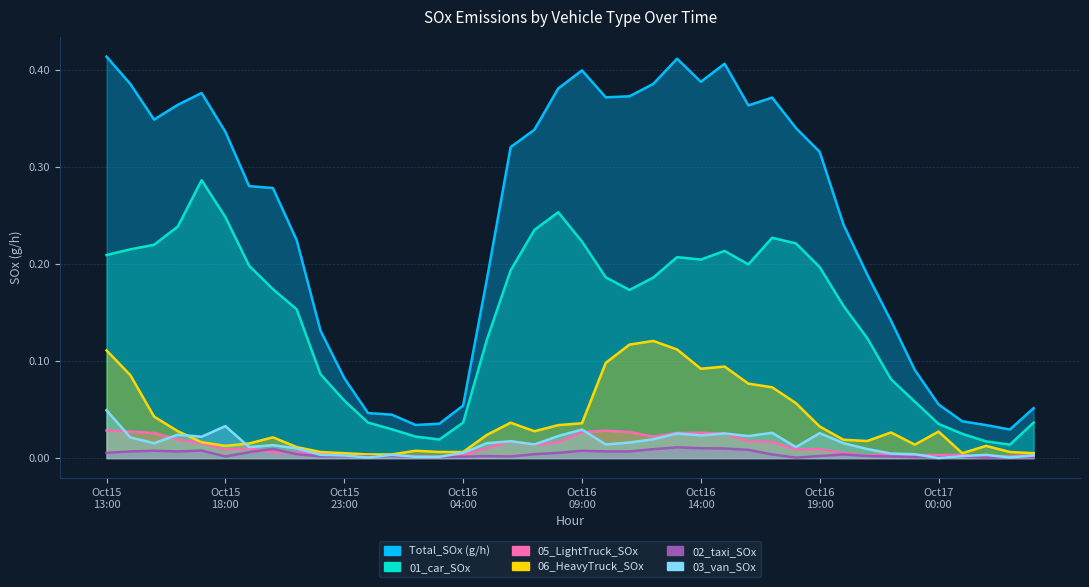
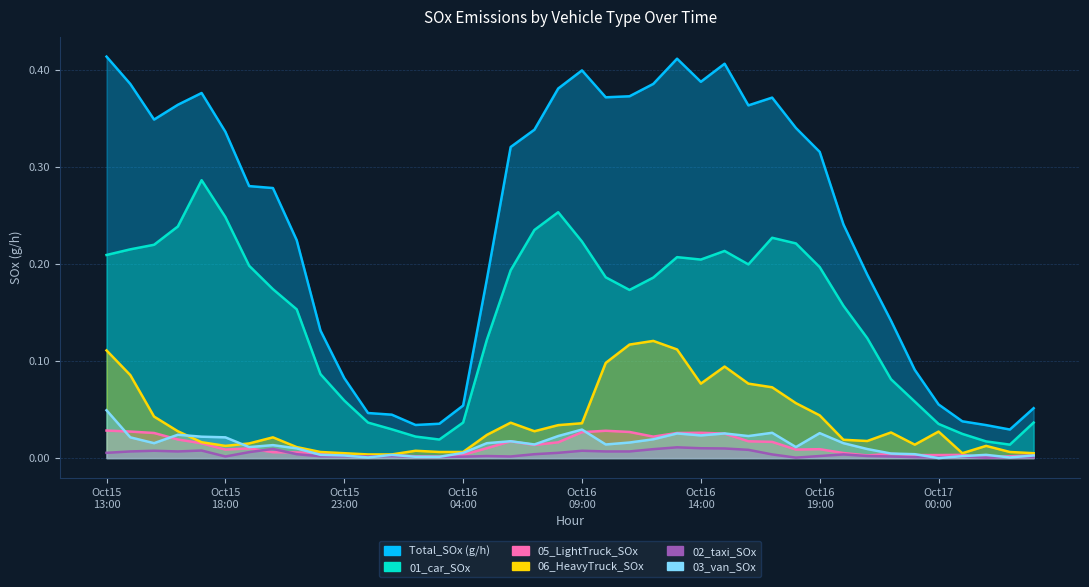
03_van_SOx, Oct15 18:00: 0.03 -> 0.02
06_HeavyTruck_SOx, Oct16 14:00: 0.09 -> 0.08
06_HeavyTruck_SOx, Oct16 19:00: 0.03 -> 0.04
